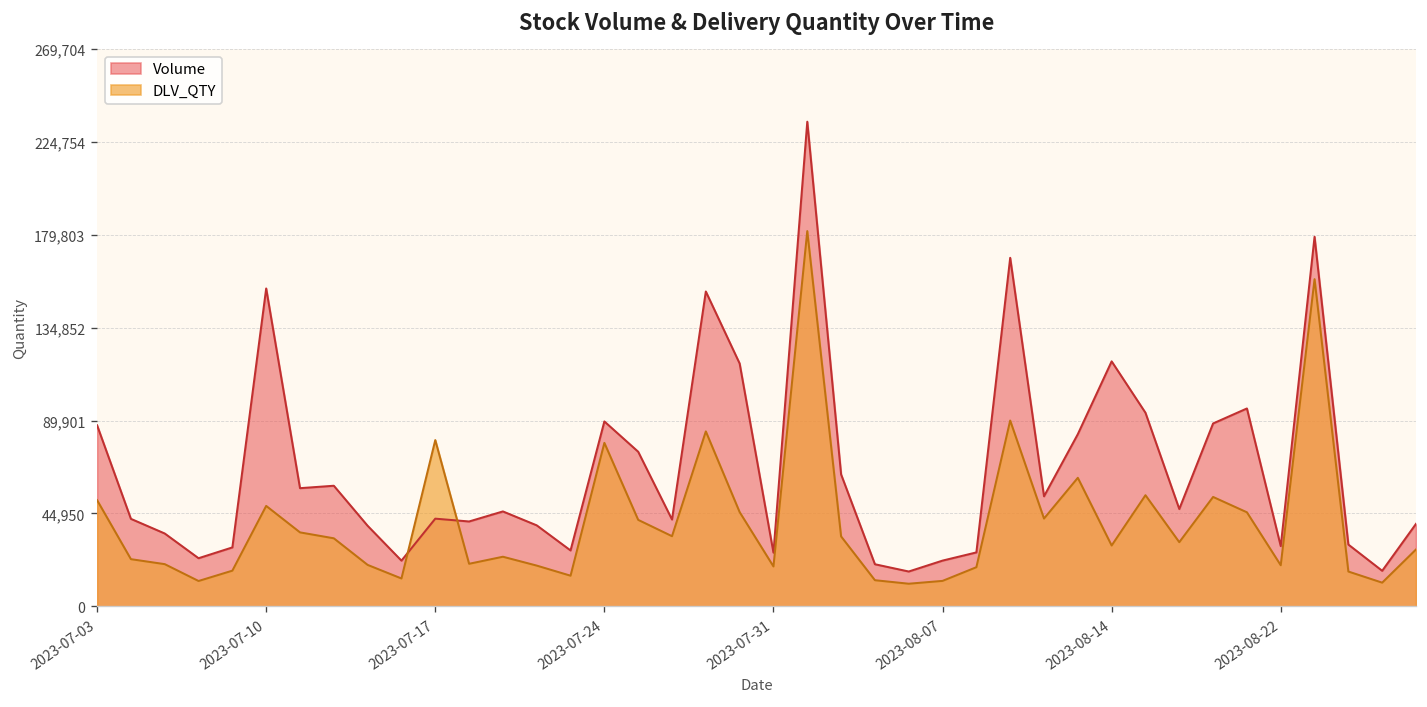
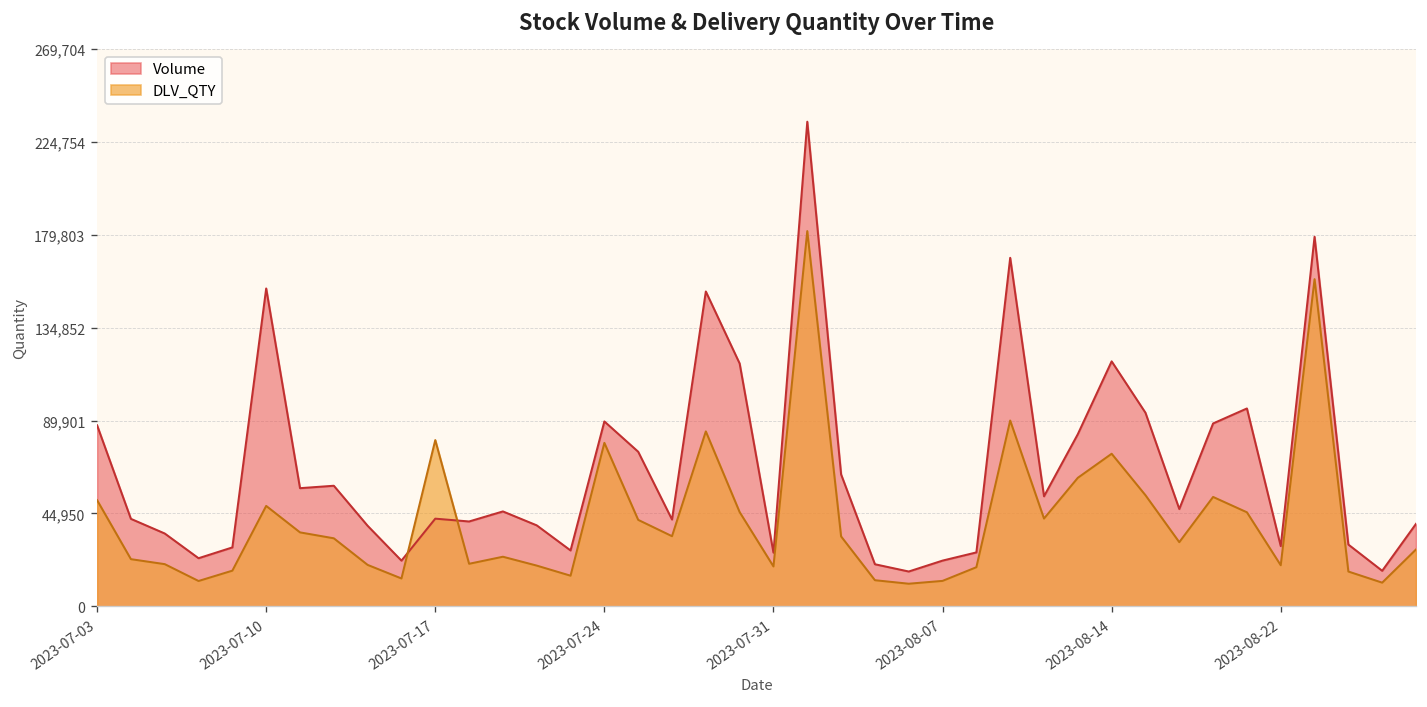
DLV_QTY, 2023-08-14: 29,000 -> 74,000
